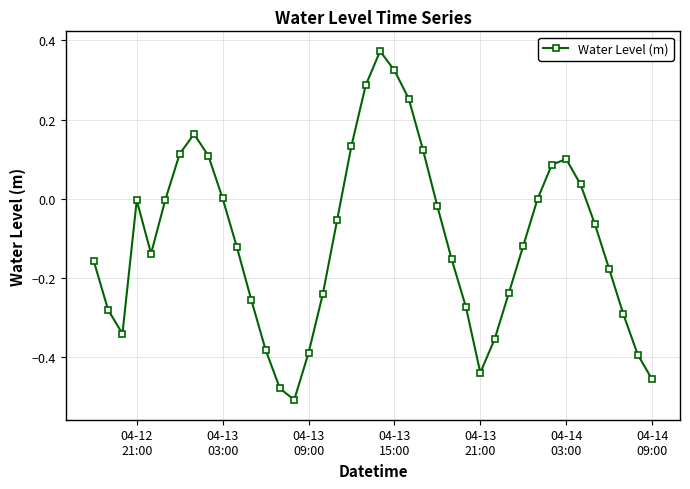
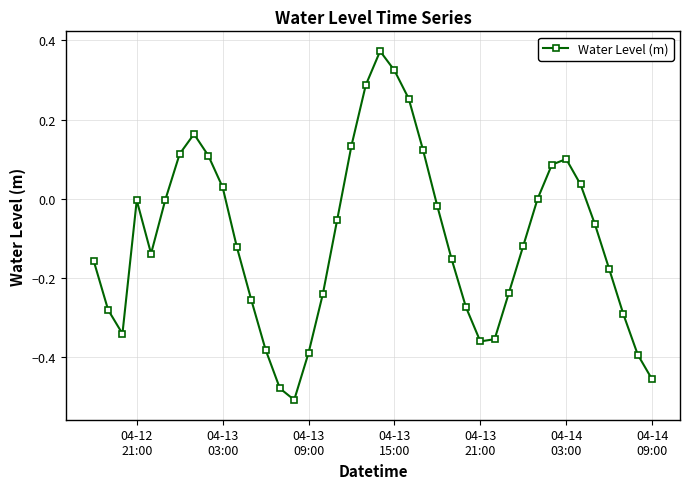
04-13 03:00: 0.00 -> 0.03
04-13 21:00: -0.44 -> -0.36
